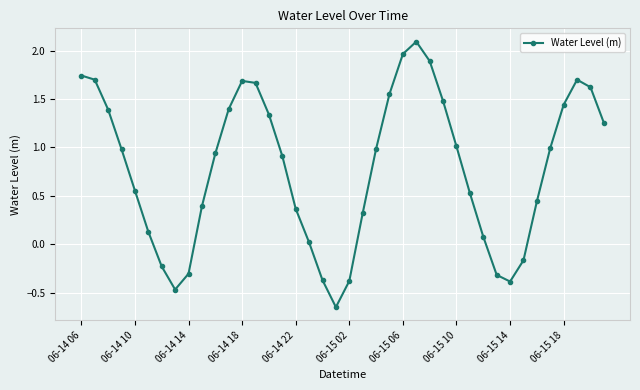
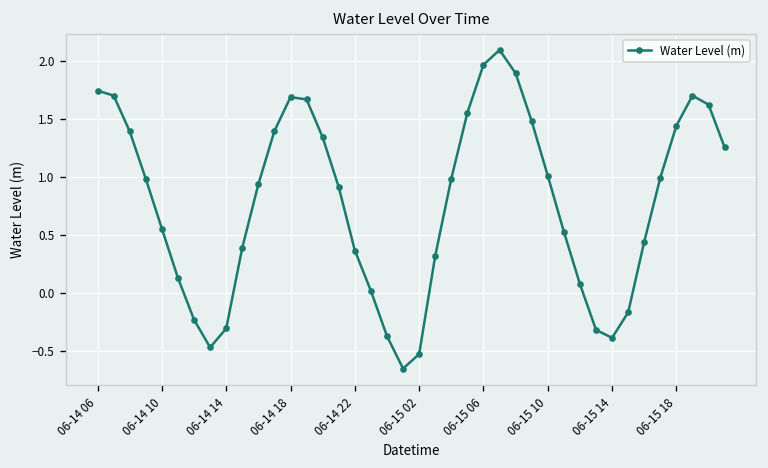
06-15 02: -0.4 -> -0.5
